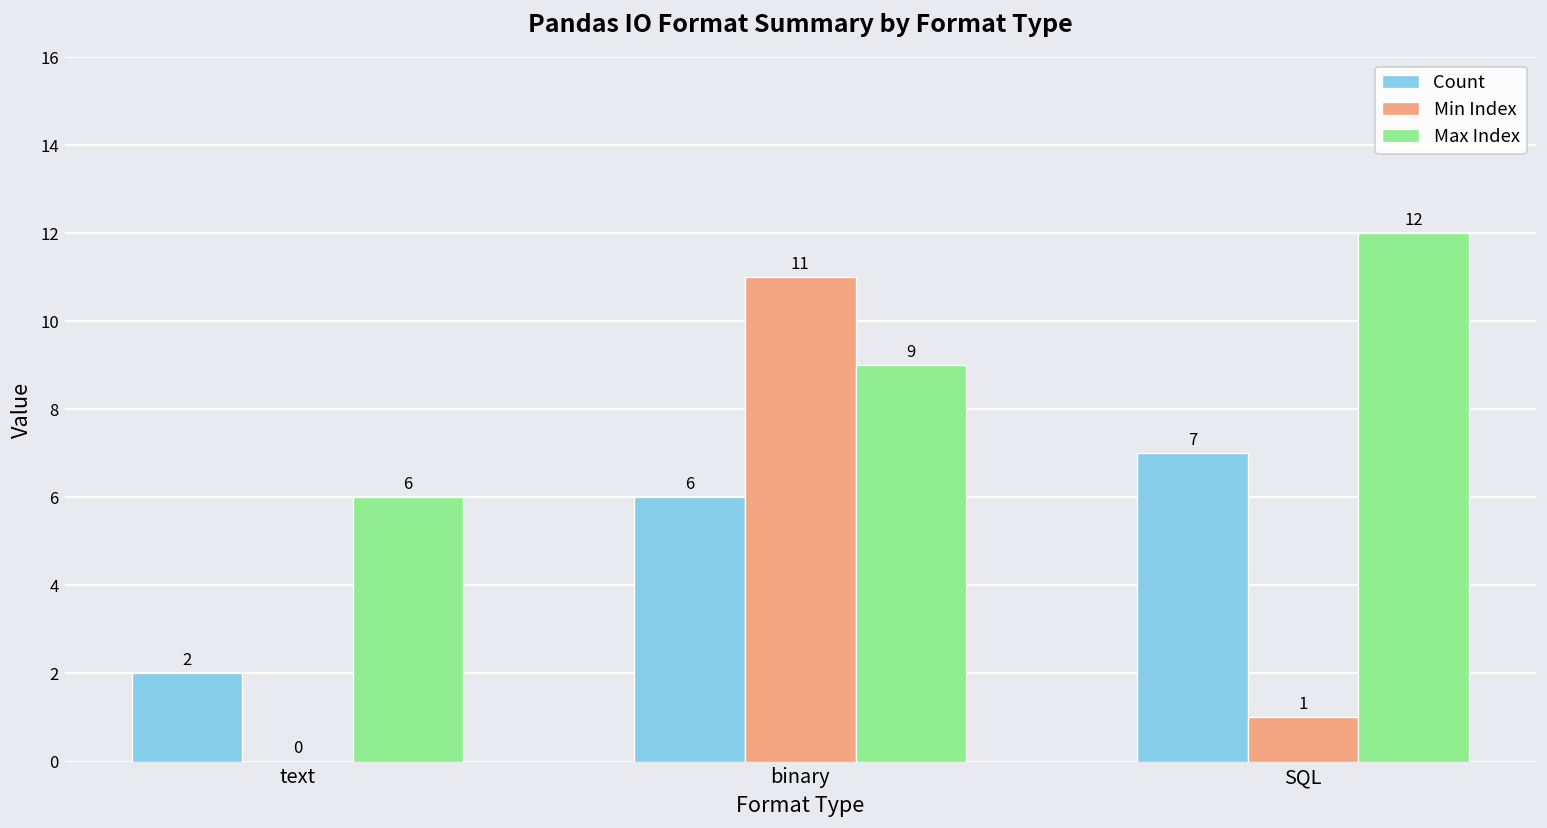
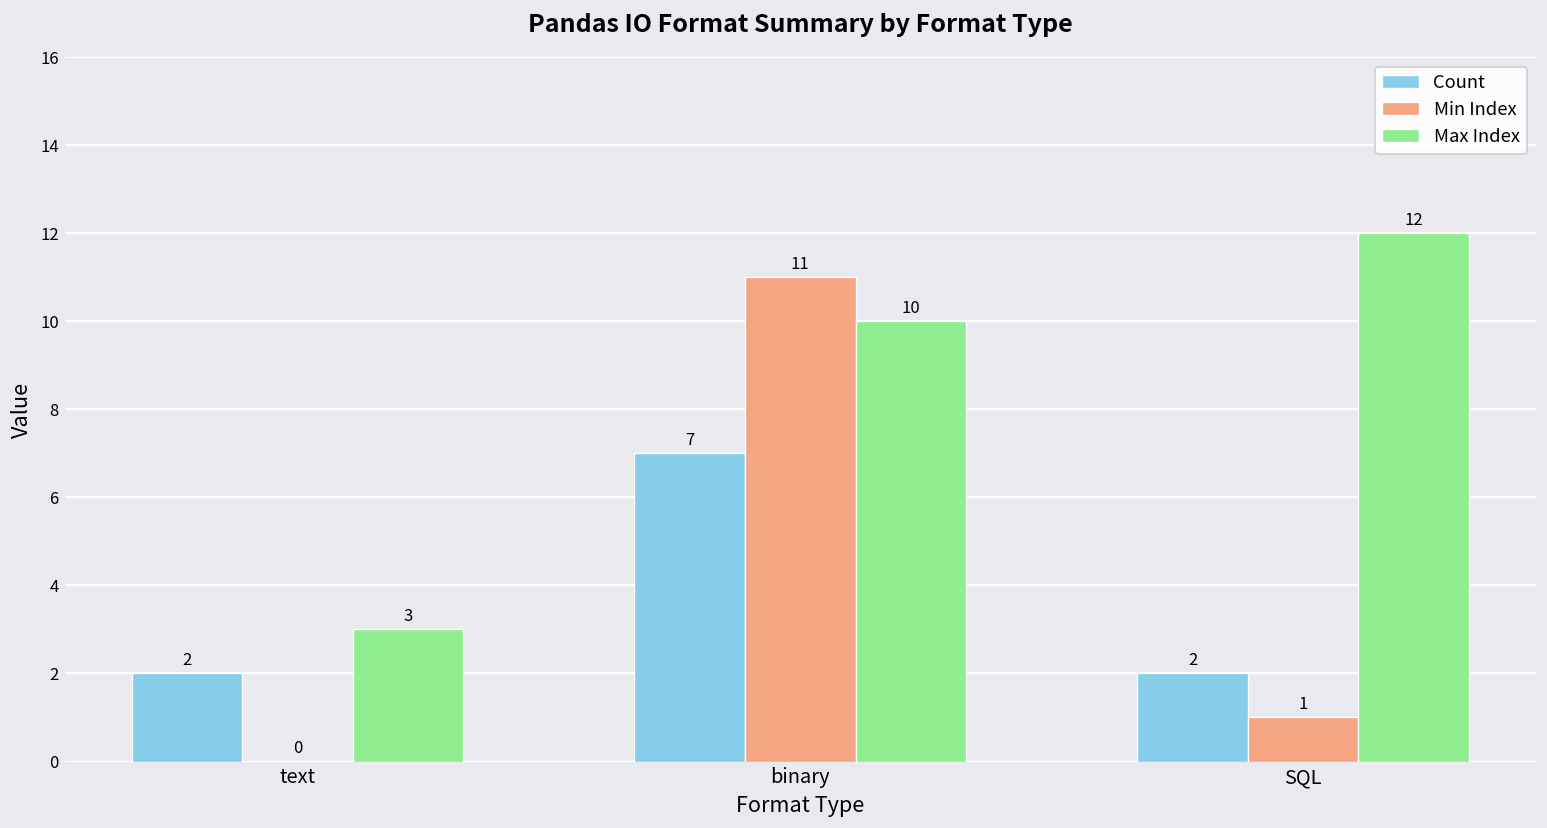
Max Index, text: 6 -> 3
Count, binary: 6 -> 7
Max Index, binary: 9 -> 10
Count, SQL: 7 -> 2
